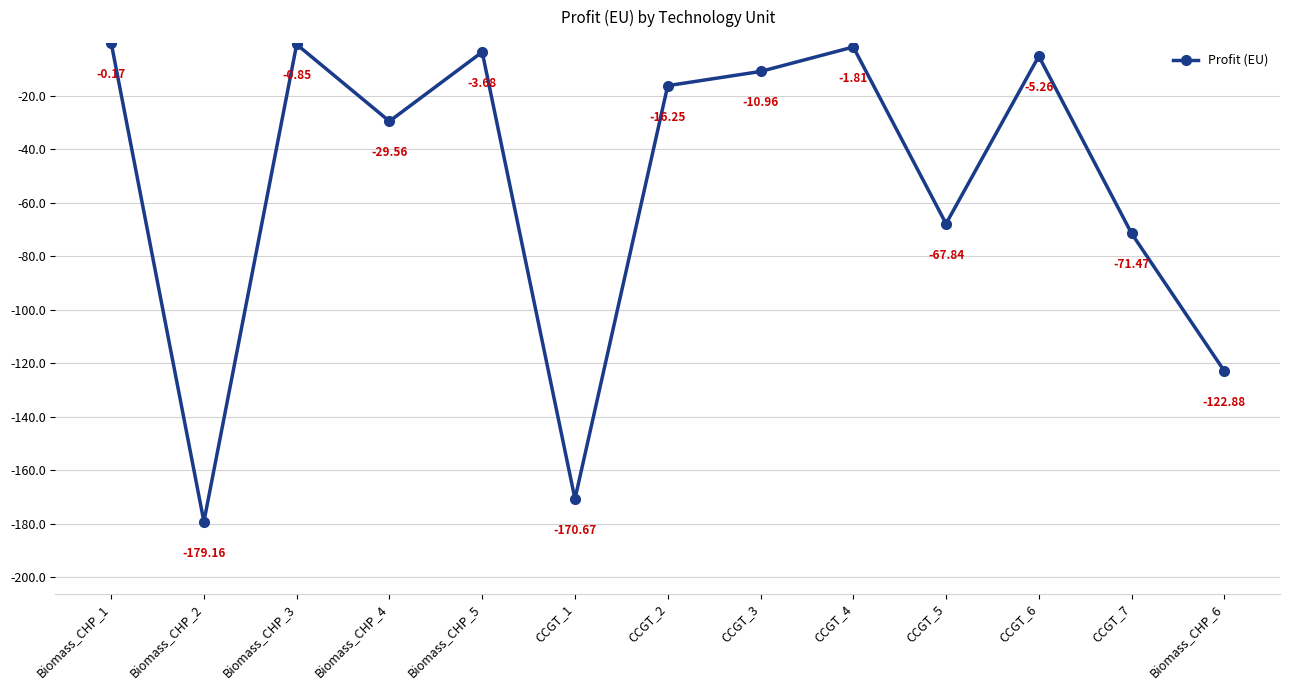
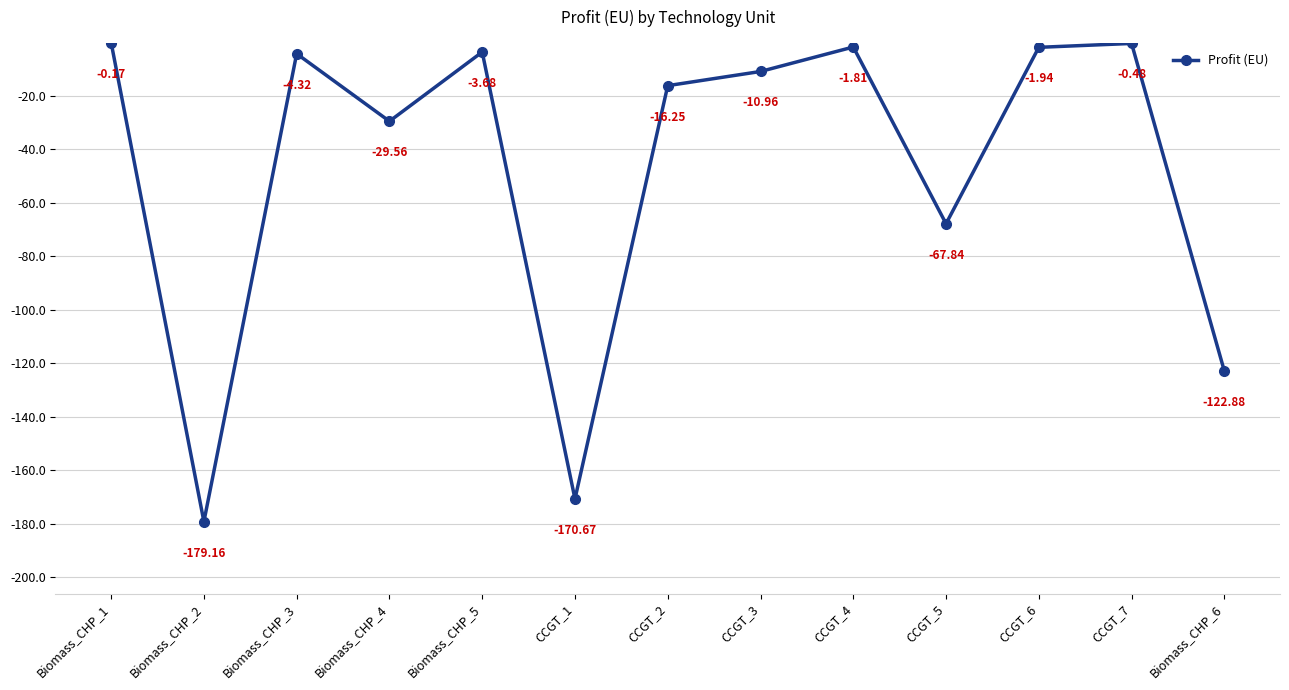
Biomass_CHP_3: -0.85 -> -4.32
CCGT_6: -5.26 -> -1.94
CCGT_7: -71.47 -> -0.48
